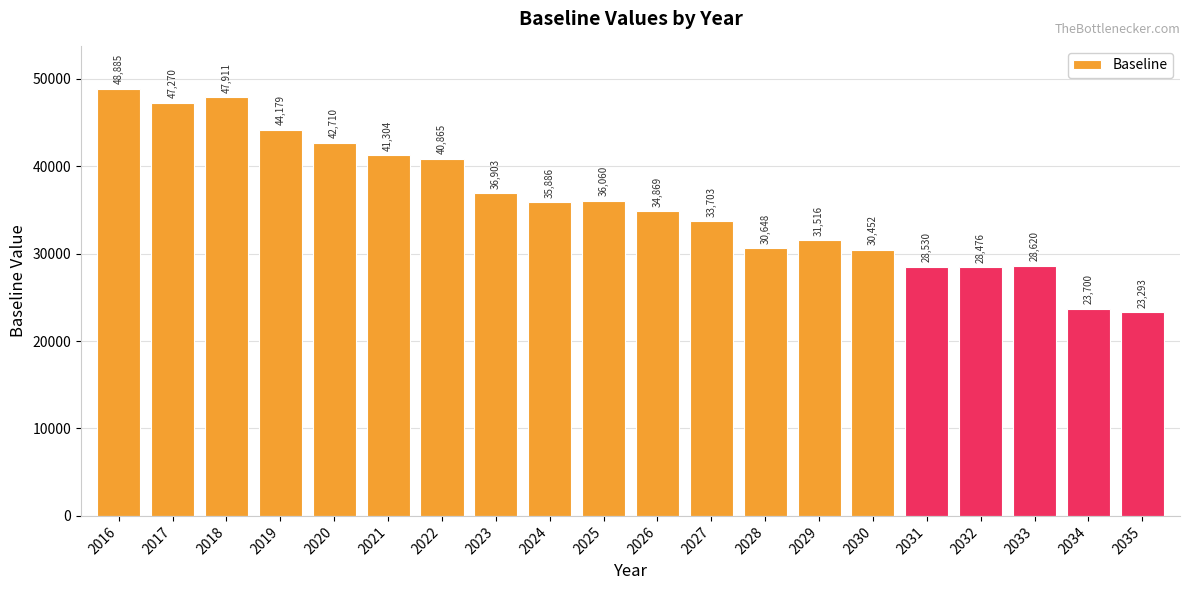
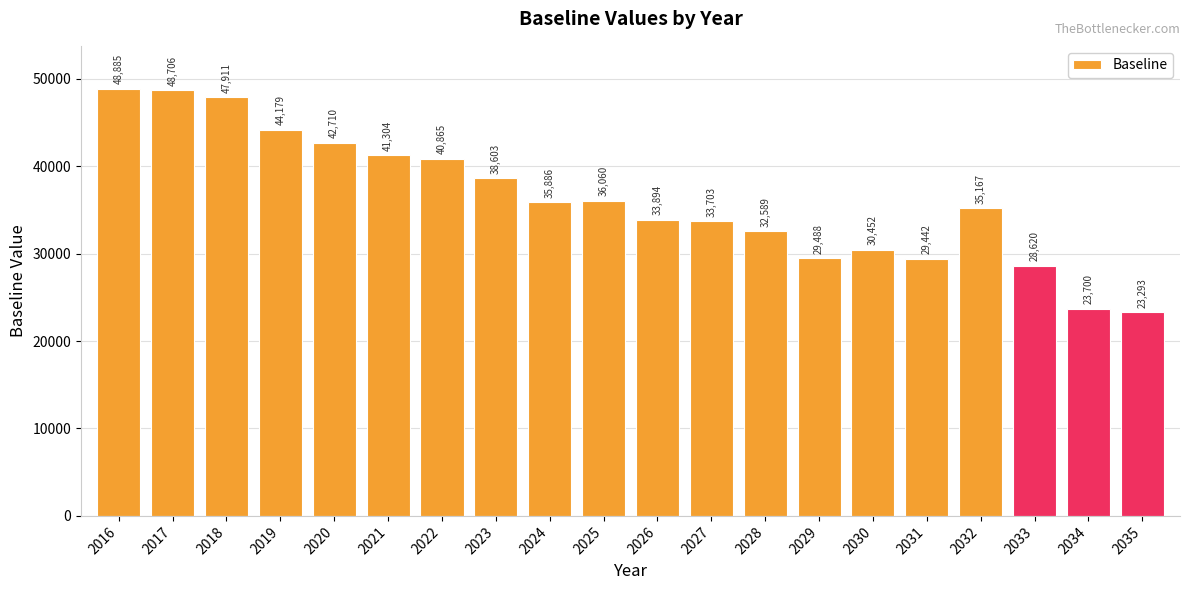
2017: 47,270 -> 48,706
2023: 36,903 -> 38,603
2026: 34,869 -> 33,894
2028: 30,648 -> 32,589
2029: 31,516 -> 29,488
2031: 28,530 -> 29,442
2032: 28,476 -> 35,167
